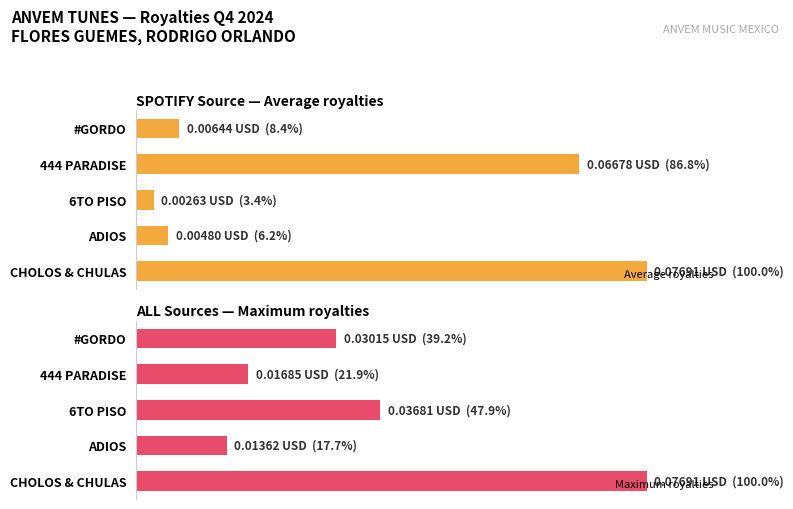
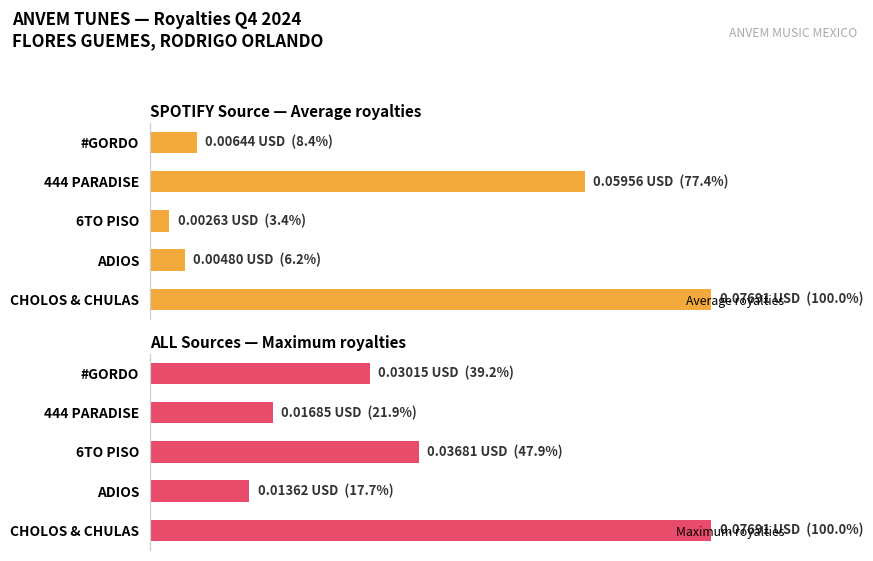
SPOTIFY Source — Average royalties, 444 PARADISE: 0.06678 USD (86.8%) -> 0.05956 USD (77.4%)
